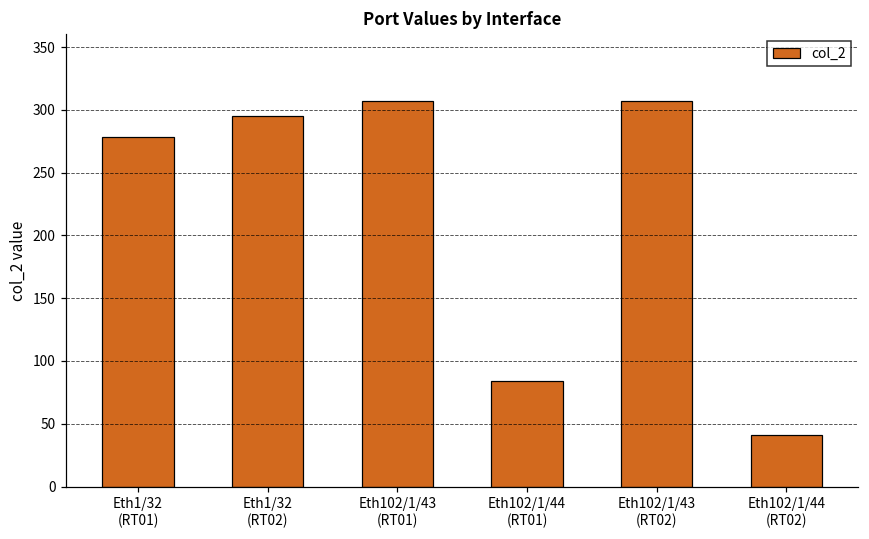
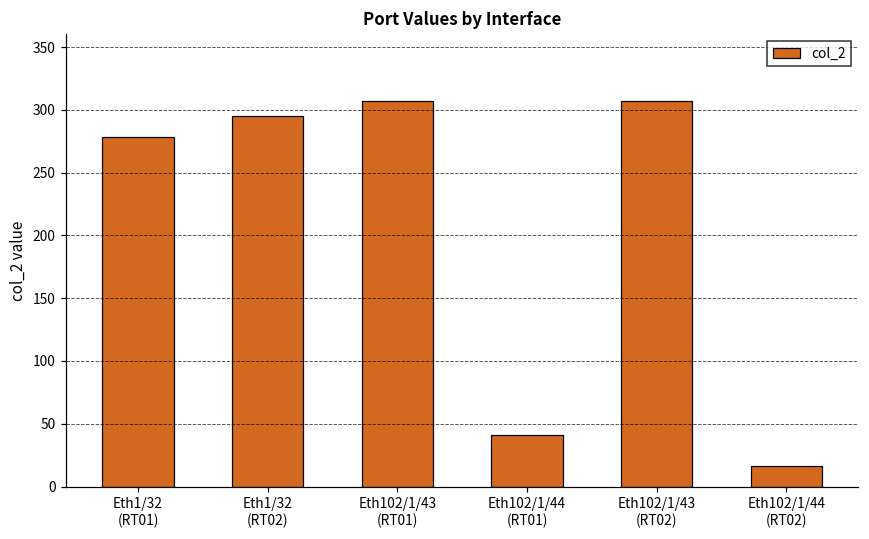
Eth102/1/44 (RT01): 84 -> 41
Eth102/1/44 (RT02): 41 -> 16
